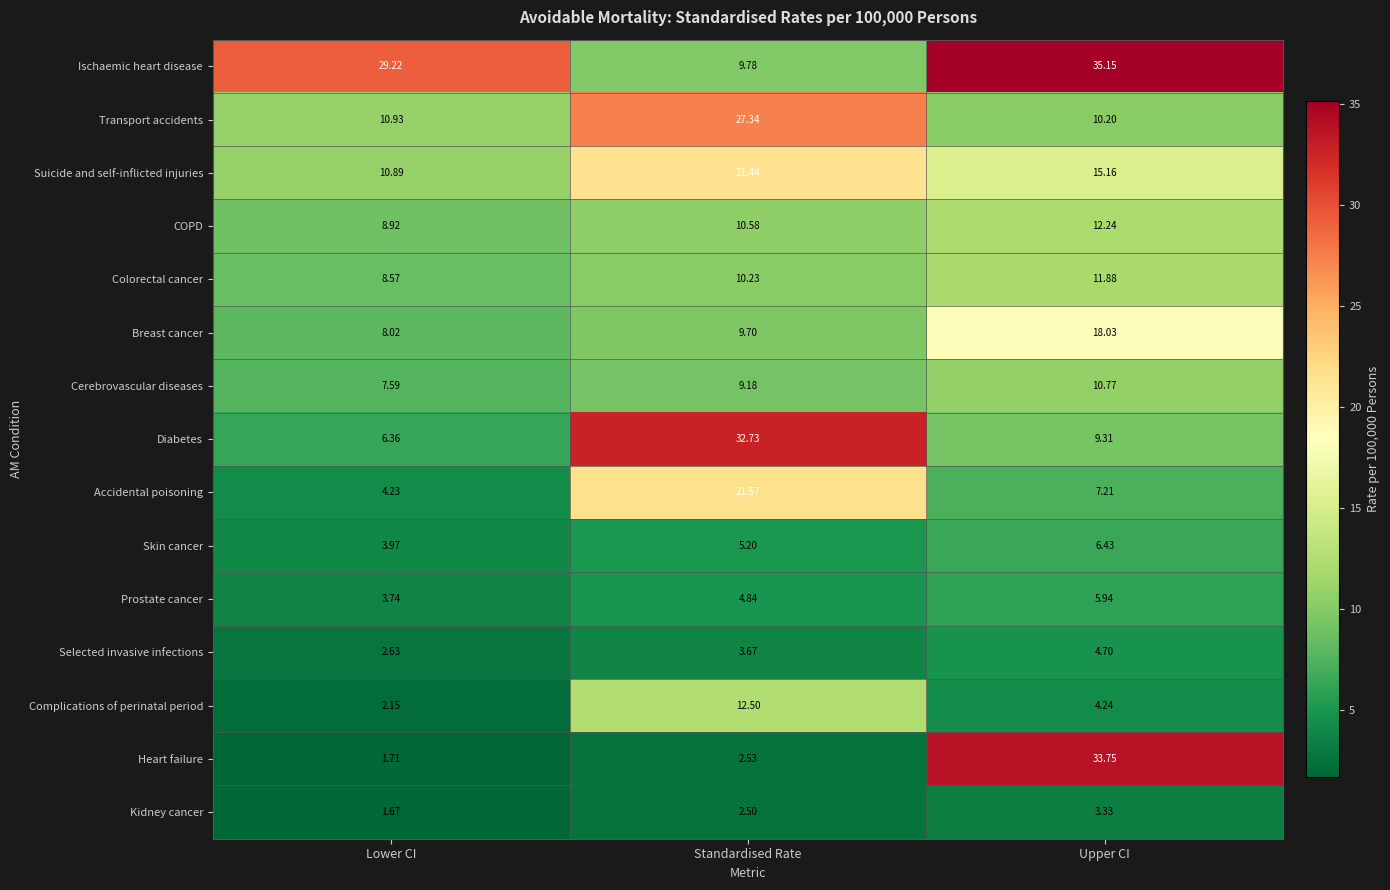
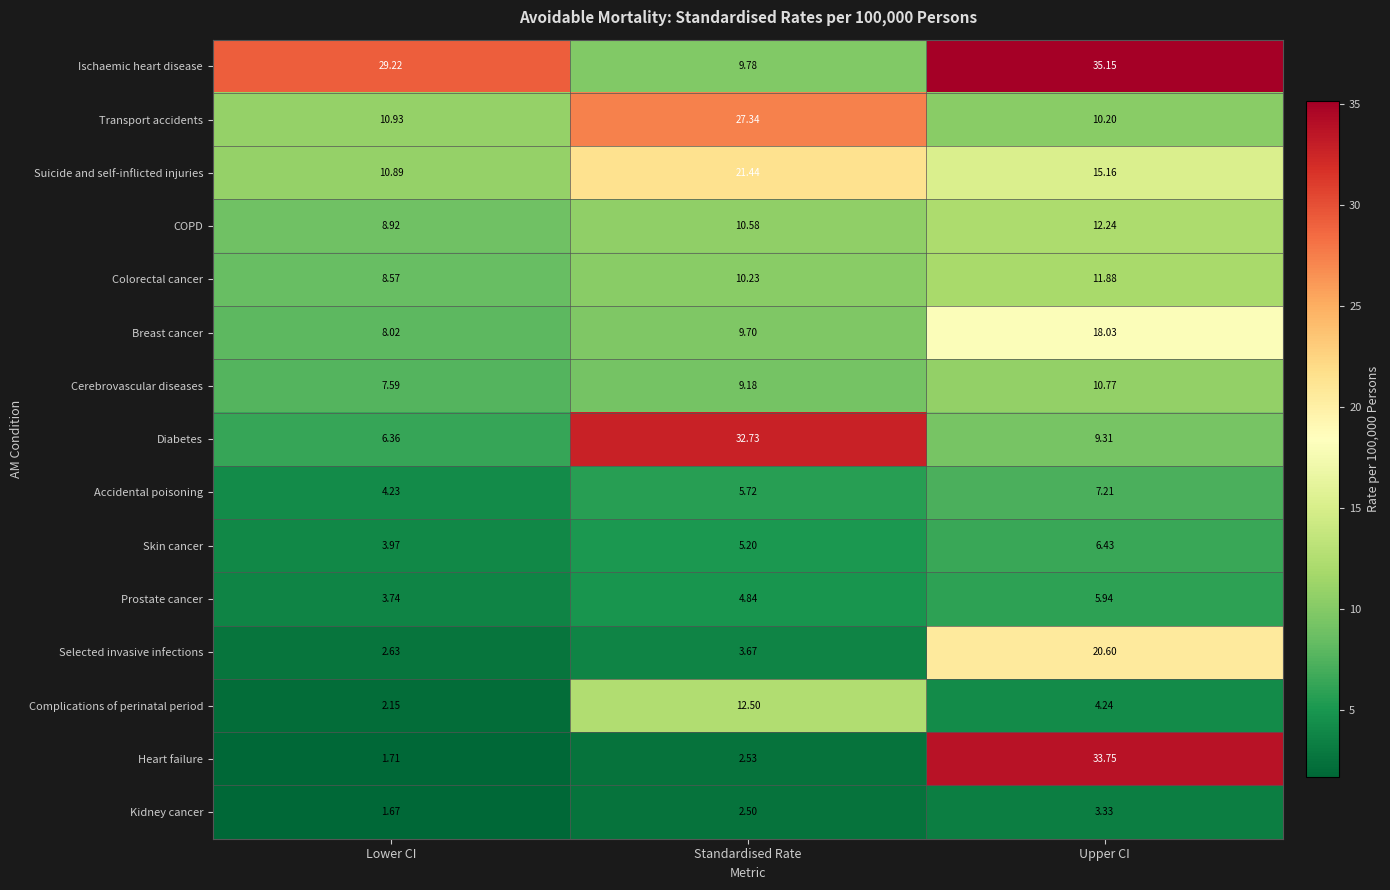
Accidental poisoning, Standardised Rate: 21.57 -> 5.72
Selected invasive infections, Upper CI: 4.70 -> 20.60
